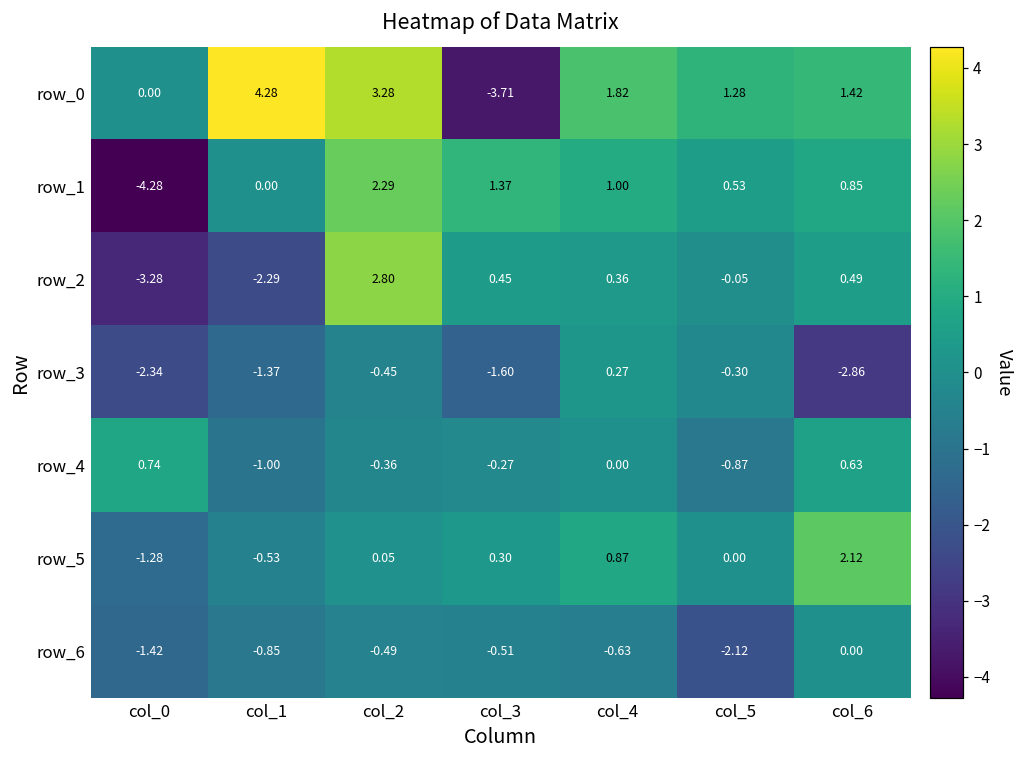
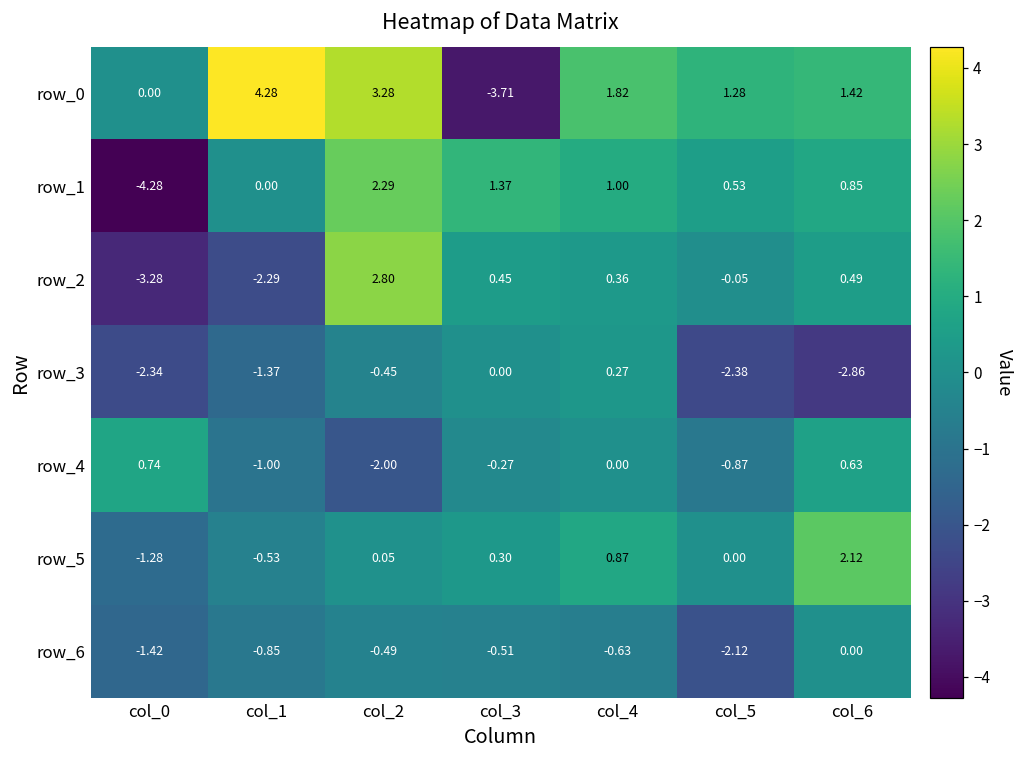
row_3, col_3: -1.60 -> 0.00
row_3, col_5: -0.30 -> -2.38
row_4, col_2: -0.36 -> -2.00
